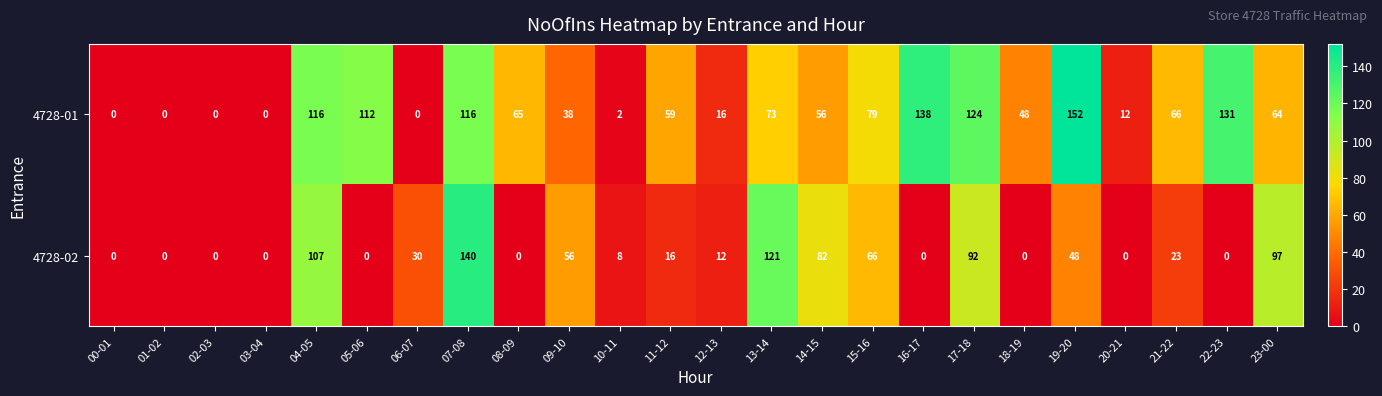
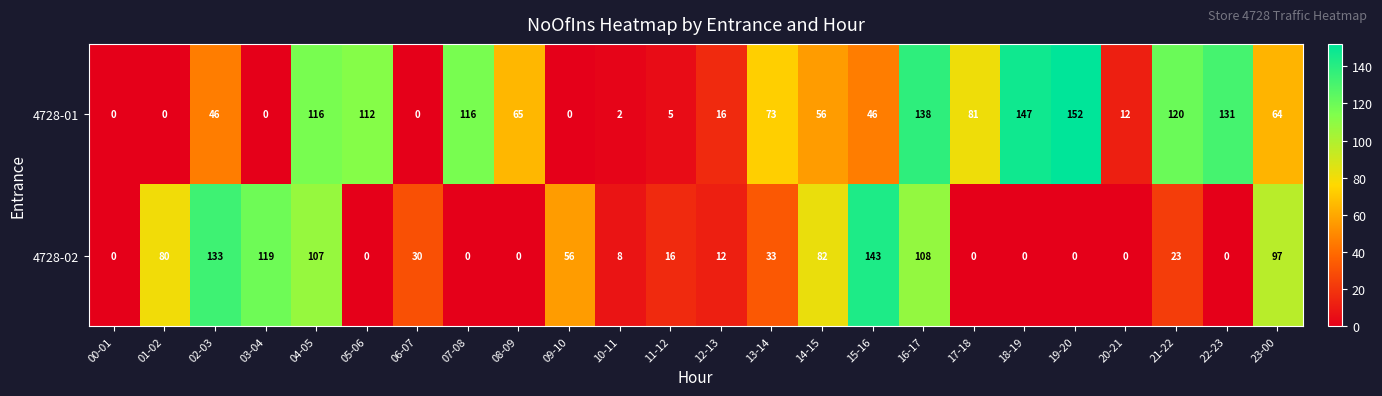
4728-01, 02-03: 0 -> 46
4728-01, 09-10: 38 -> 0
4728-01, 11-12: 59 -> 5
4728-01, 15-16: 79 -> 46
4728-01, 17-18: 124 -> 81
4728-01, 18-19: 48 -> 147
4728-01, 21-22: 66 -> 120
4728-02, 01-02: 0 -> 80
4728-02, 02-03: 0 -> 133
4728-02, 03-04: 0 -> 119
4728-02, 07-08: 140 -> 0
4728-02, 13-14: 121 -> 33
4728-02, 15-16: 66 -> 143
4728-02, 16-17: 0 -> 108
4728-02, 17-18: 92 -> 0
4728-02, 19-20: 48 -> 0
